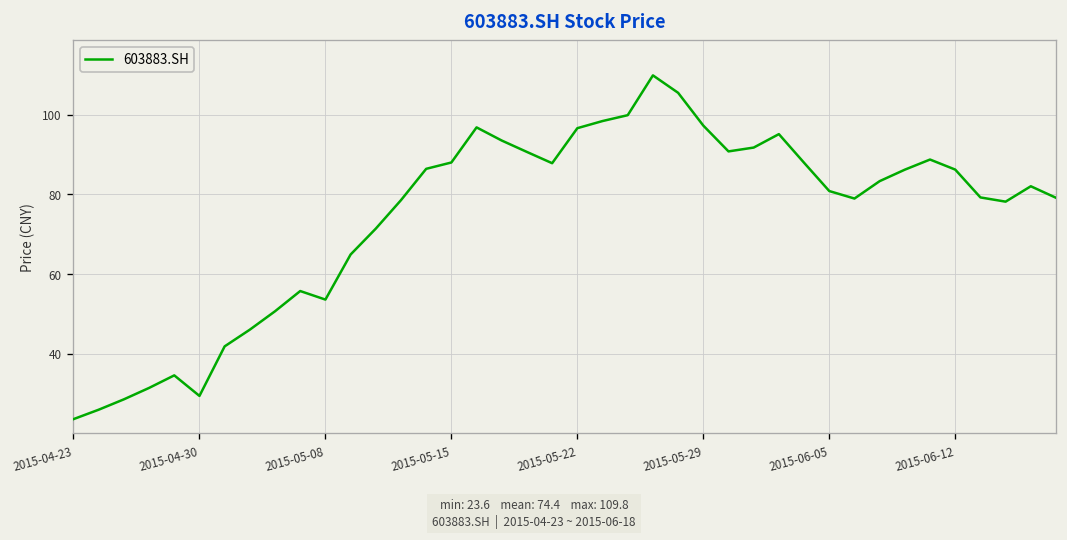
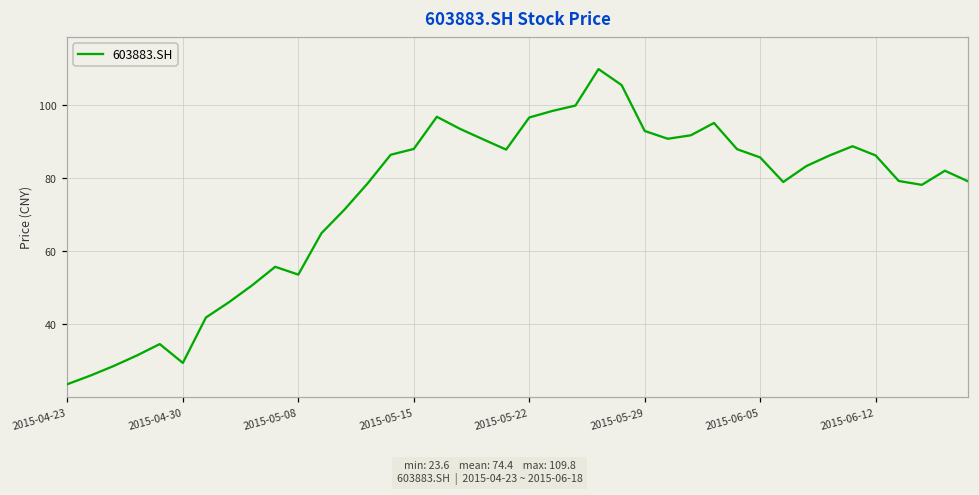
2015-05-29: 97 -> 93
2015-06-05: 81 -> 86
